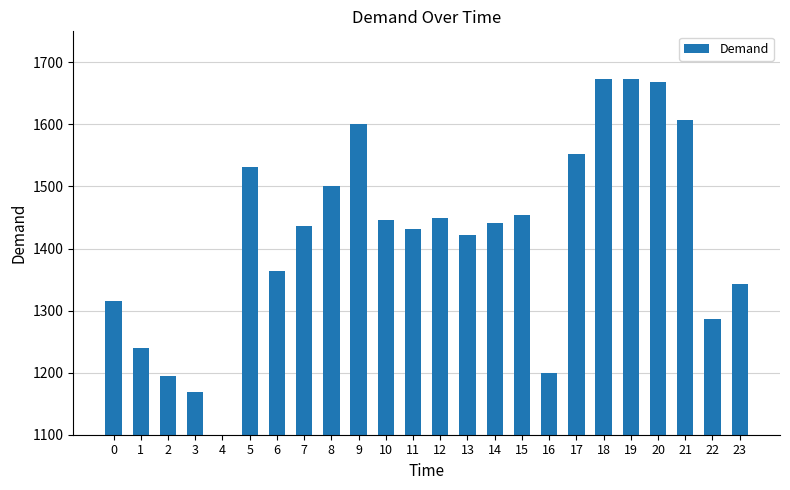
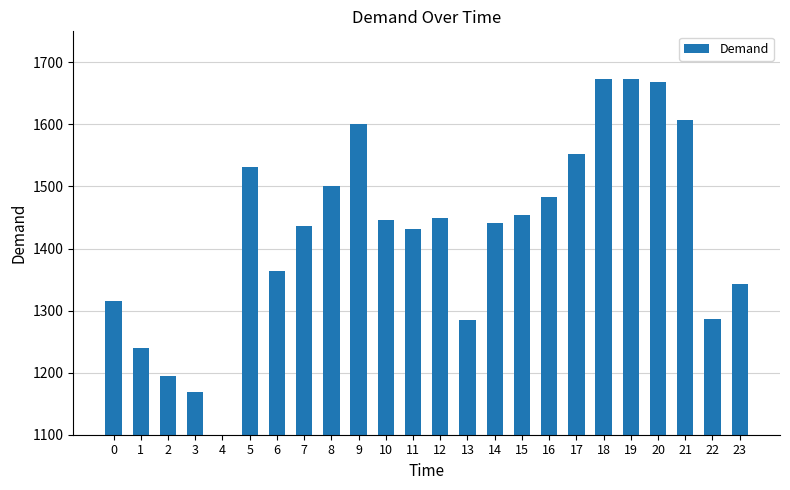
13: 1420 -> 1280
16: 1200 -> 1480
